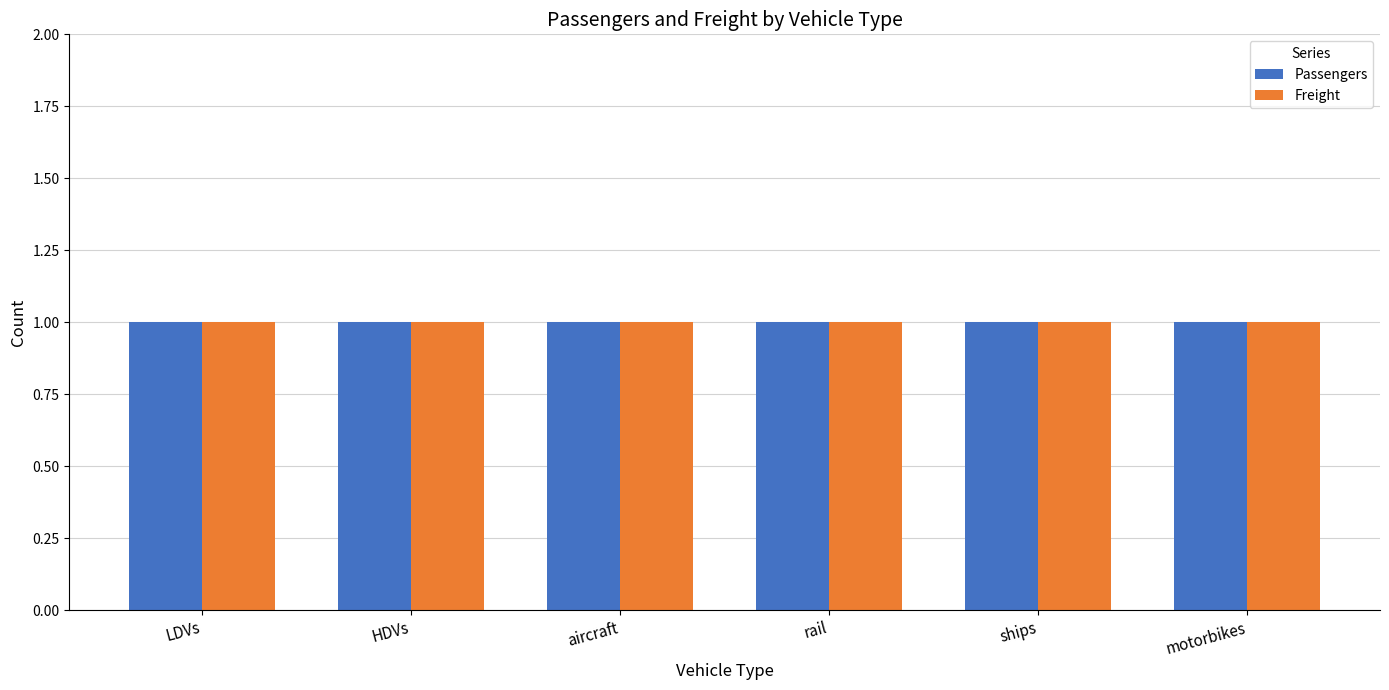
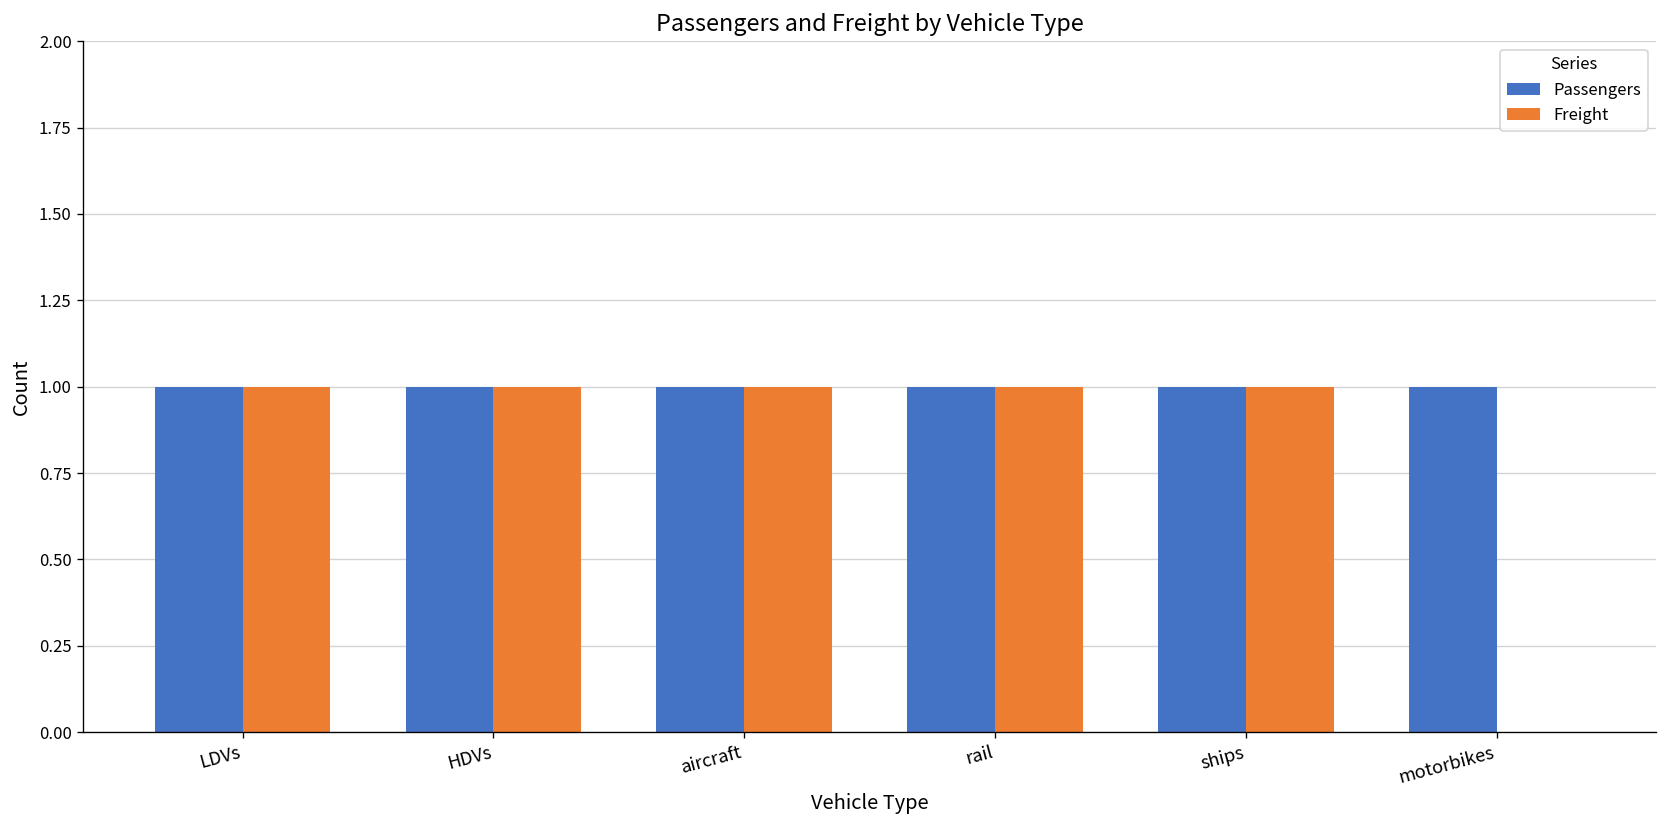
Freight, motorbikes: 1 -> 0
